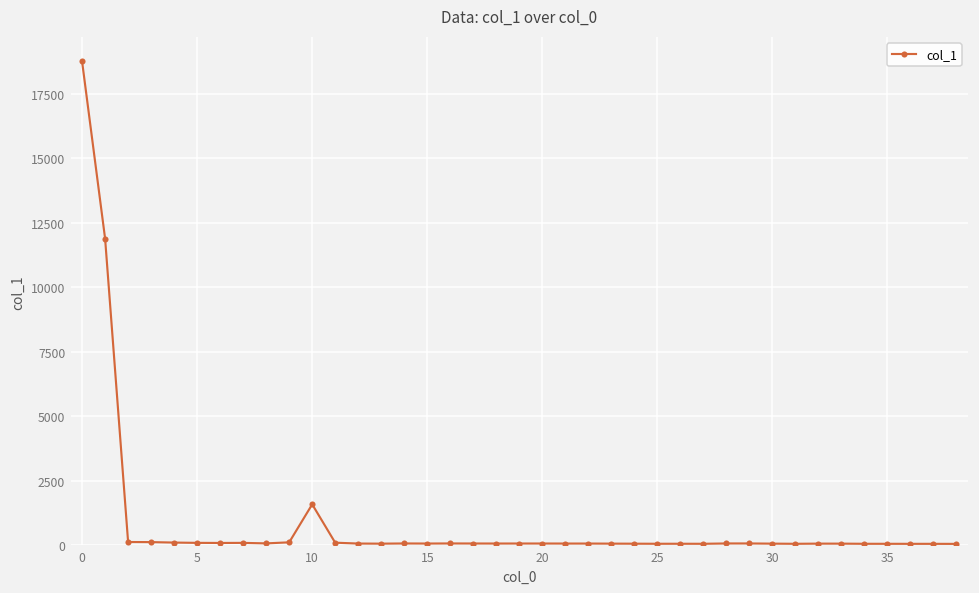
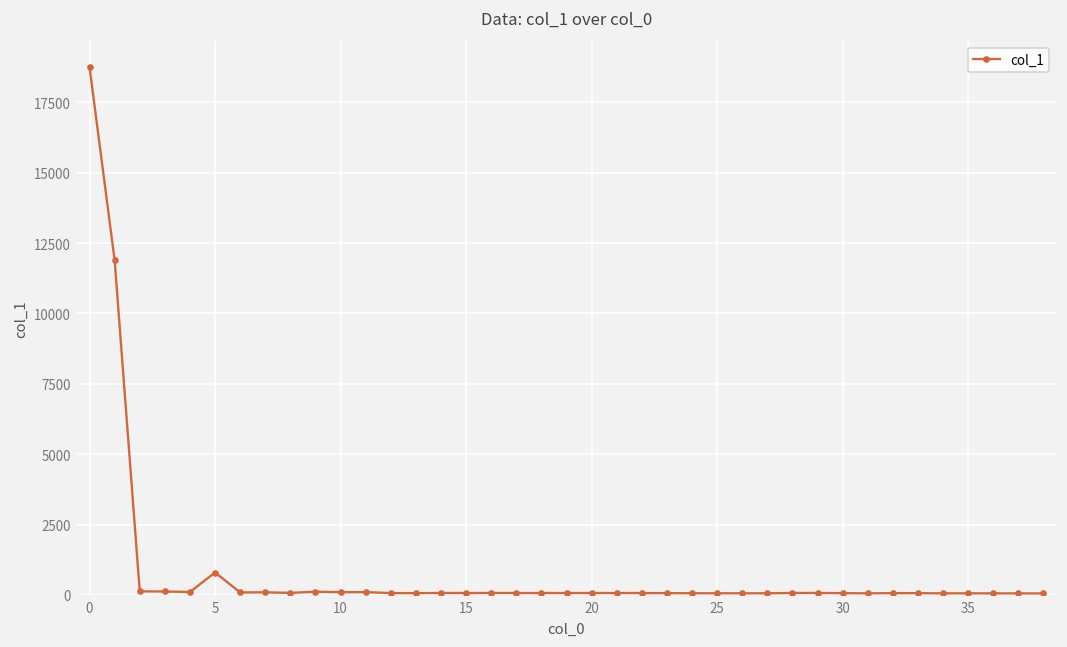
5: 100 -> 800
10: 1600 -> 100
